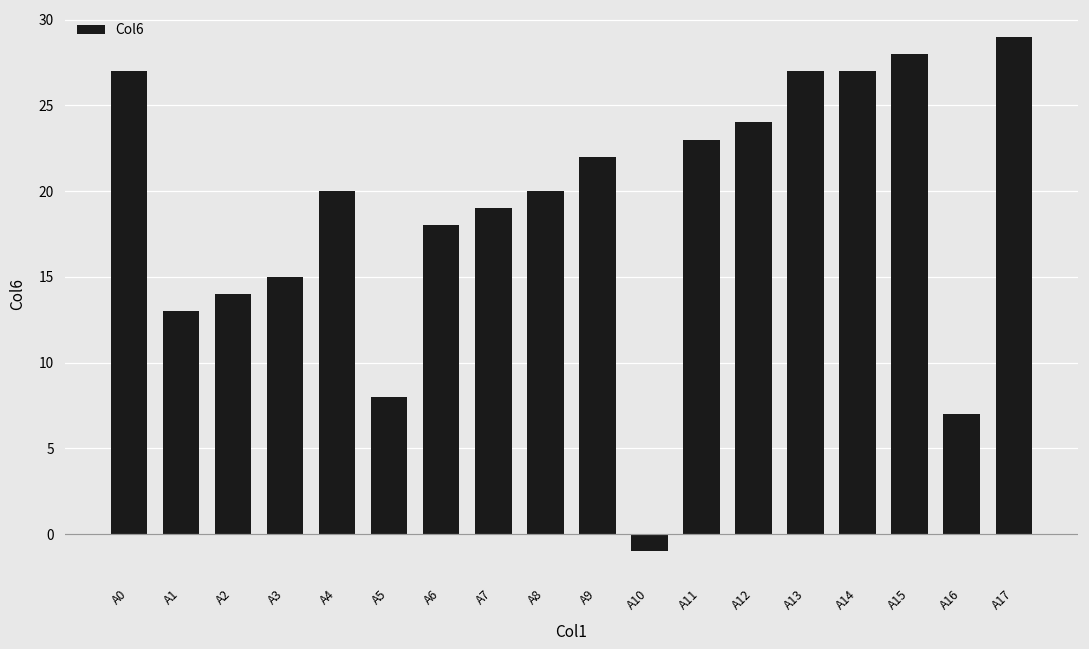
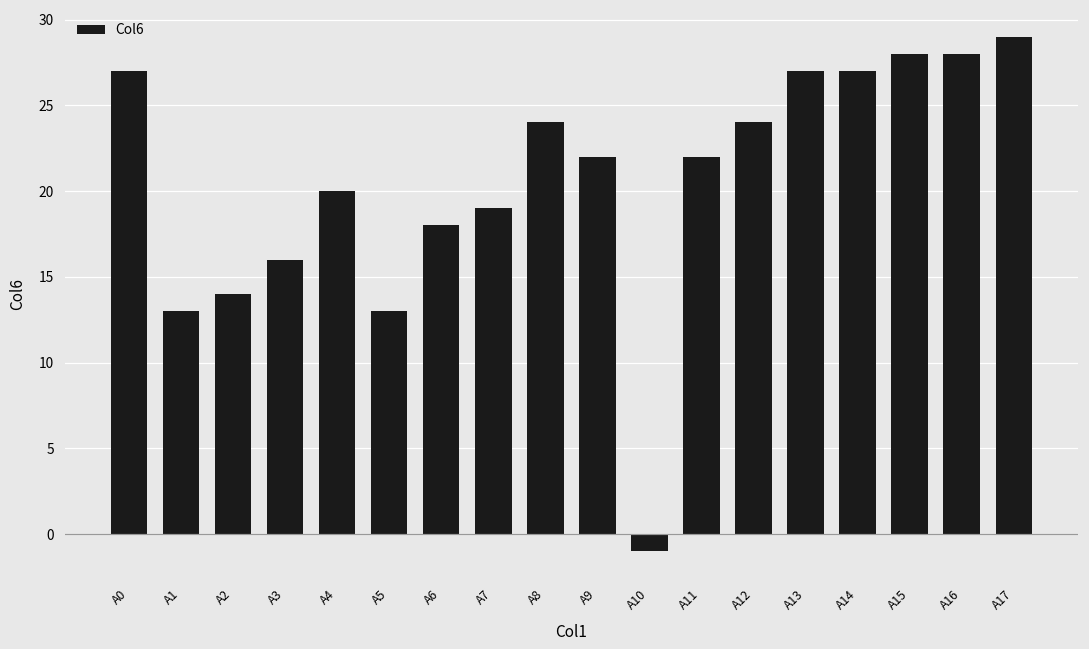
A3: 15 -> 16
A5: 8 -> 13
A8: 20 -> 24
A11: 23 -> 22
A16: 7 -> 28
